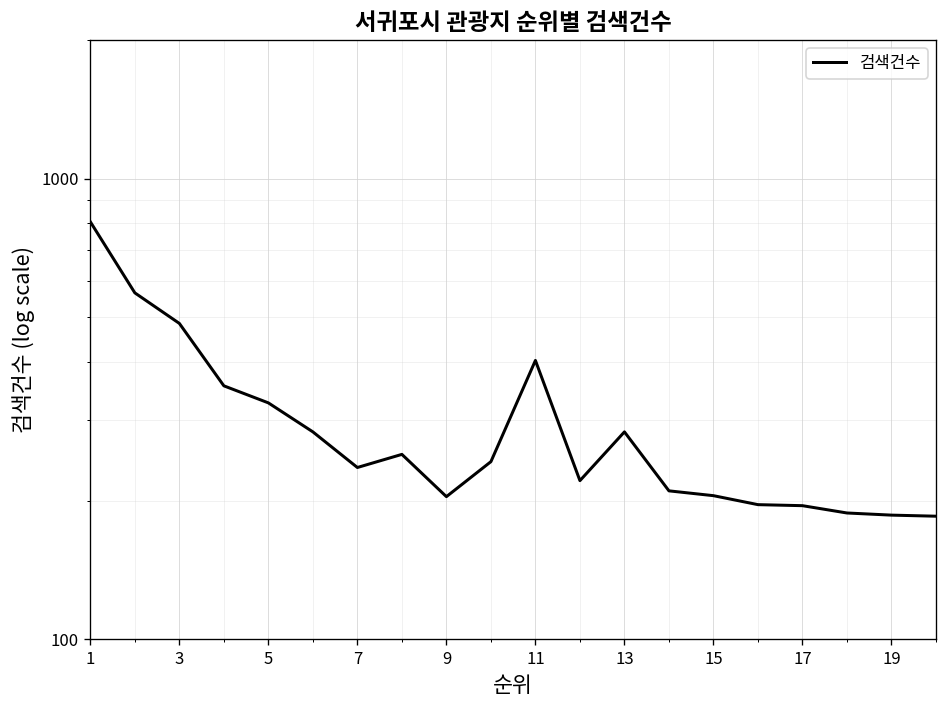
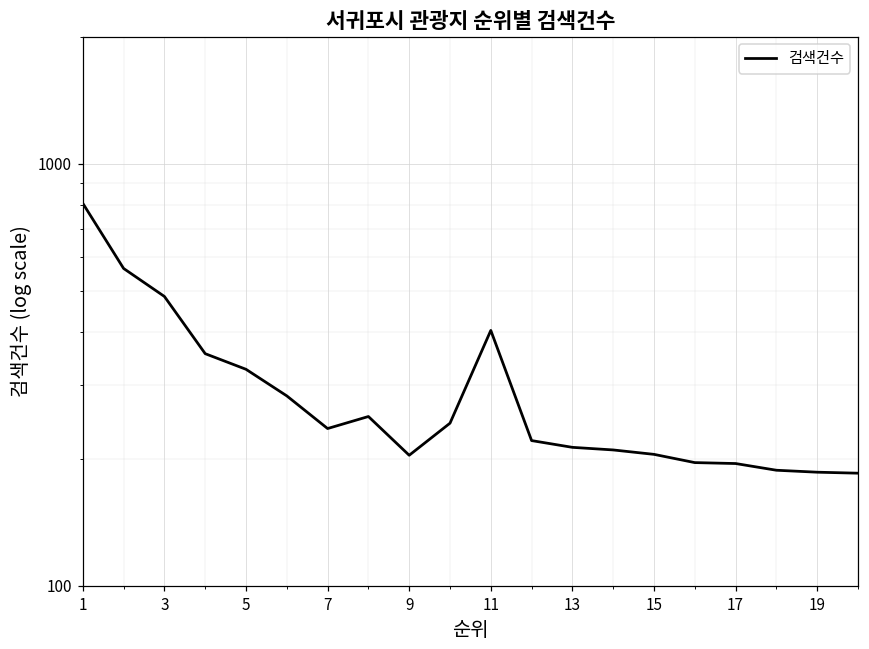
13: 280 -> 210
